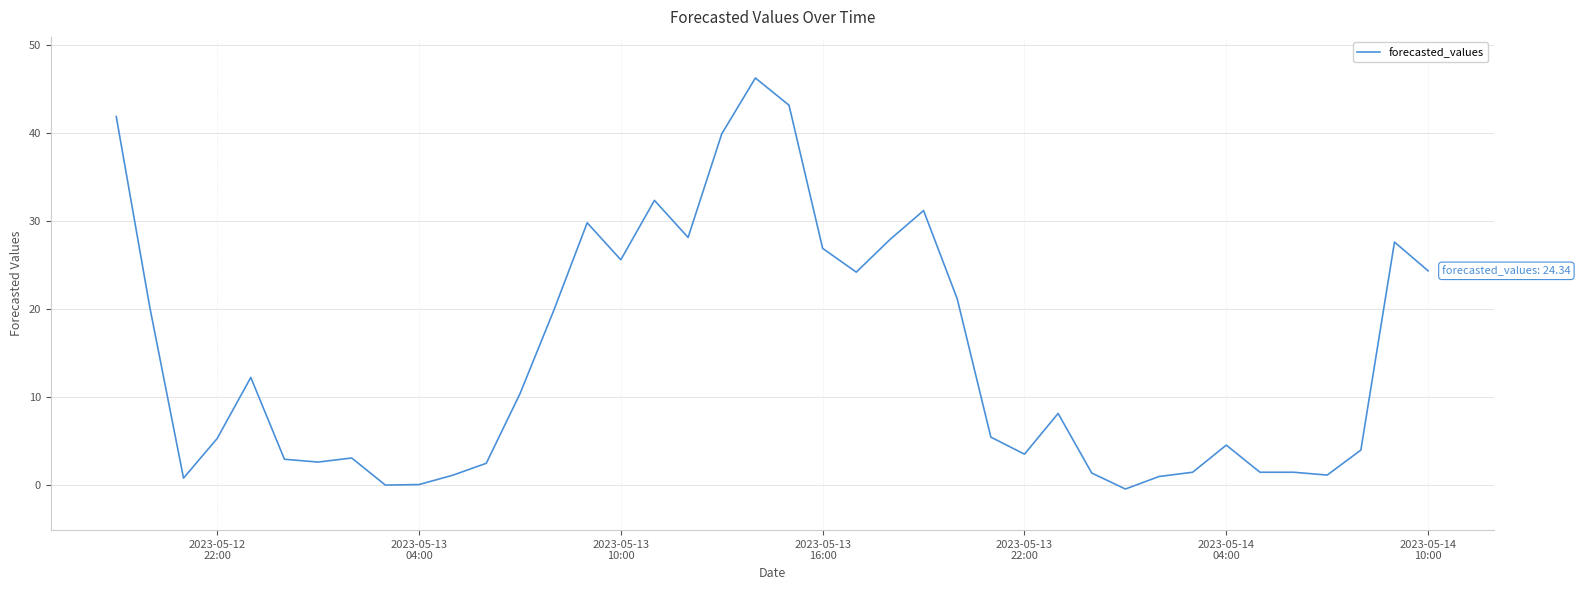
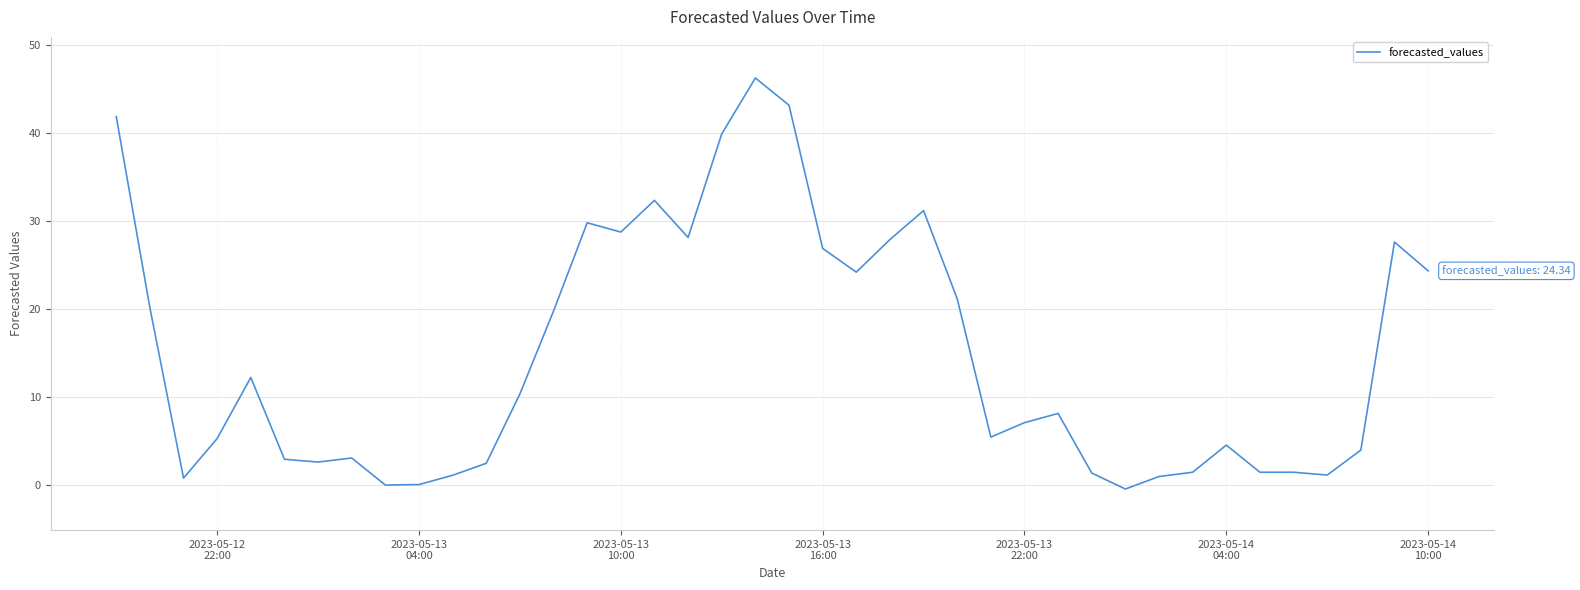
2023-05-13 10:00: 26 -> 29
2023-05-13 22:00: 3 -> 7
